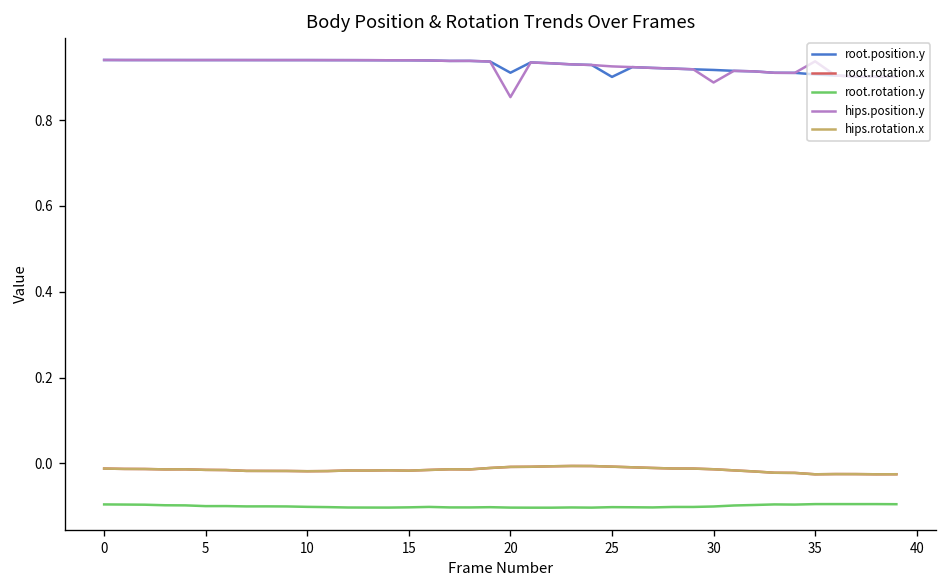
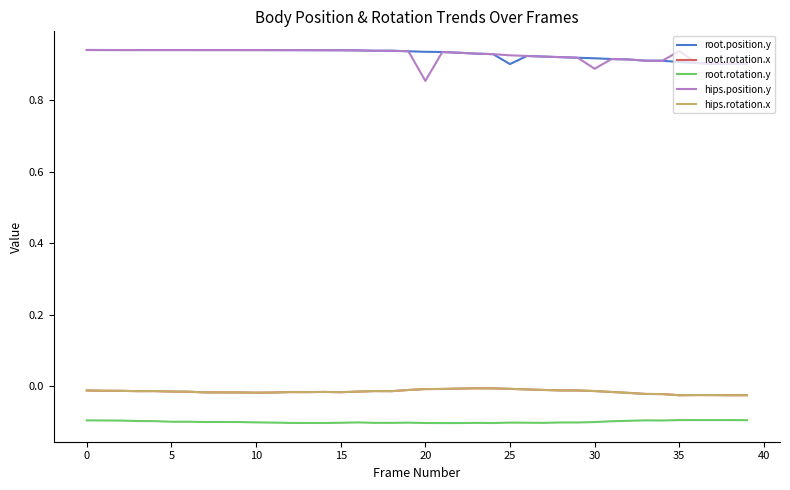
root.position.y, 20: 0.91 -> 0.94
